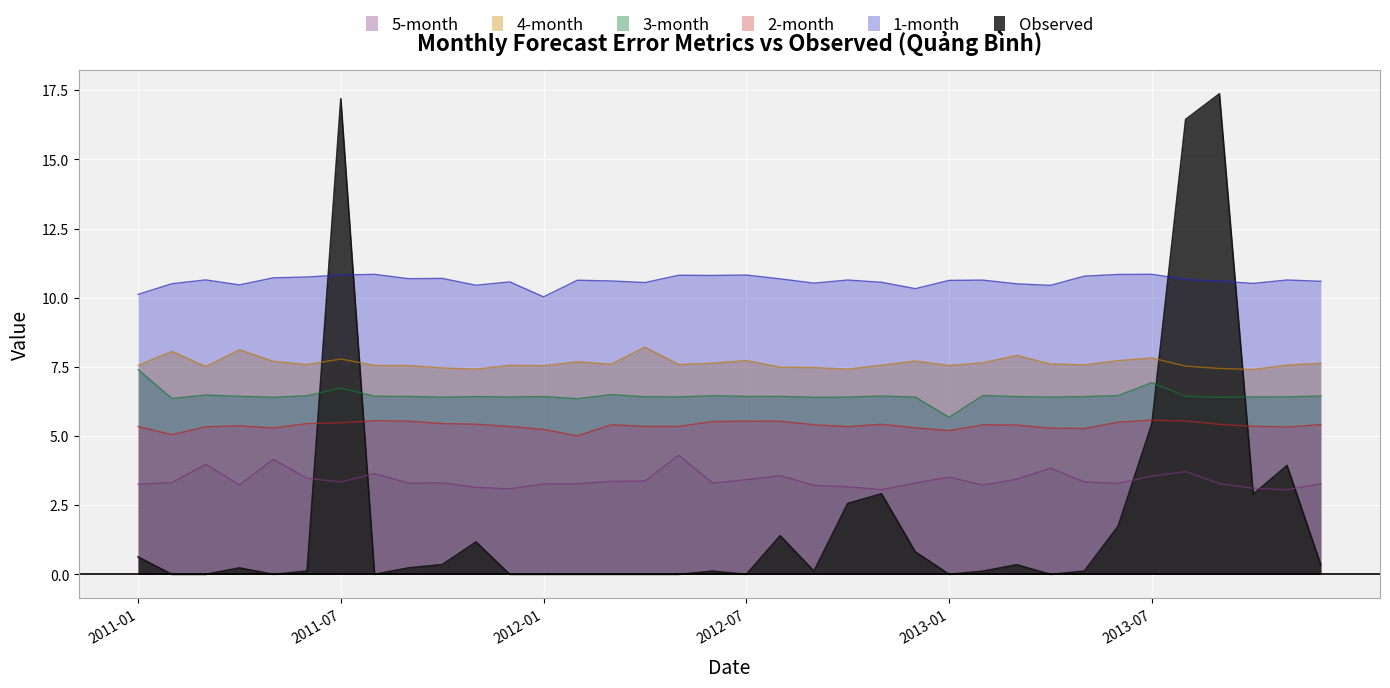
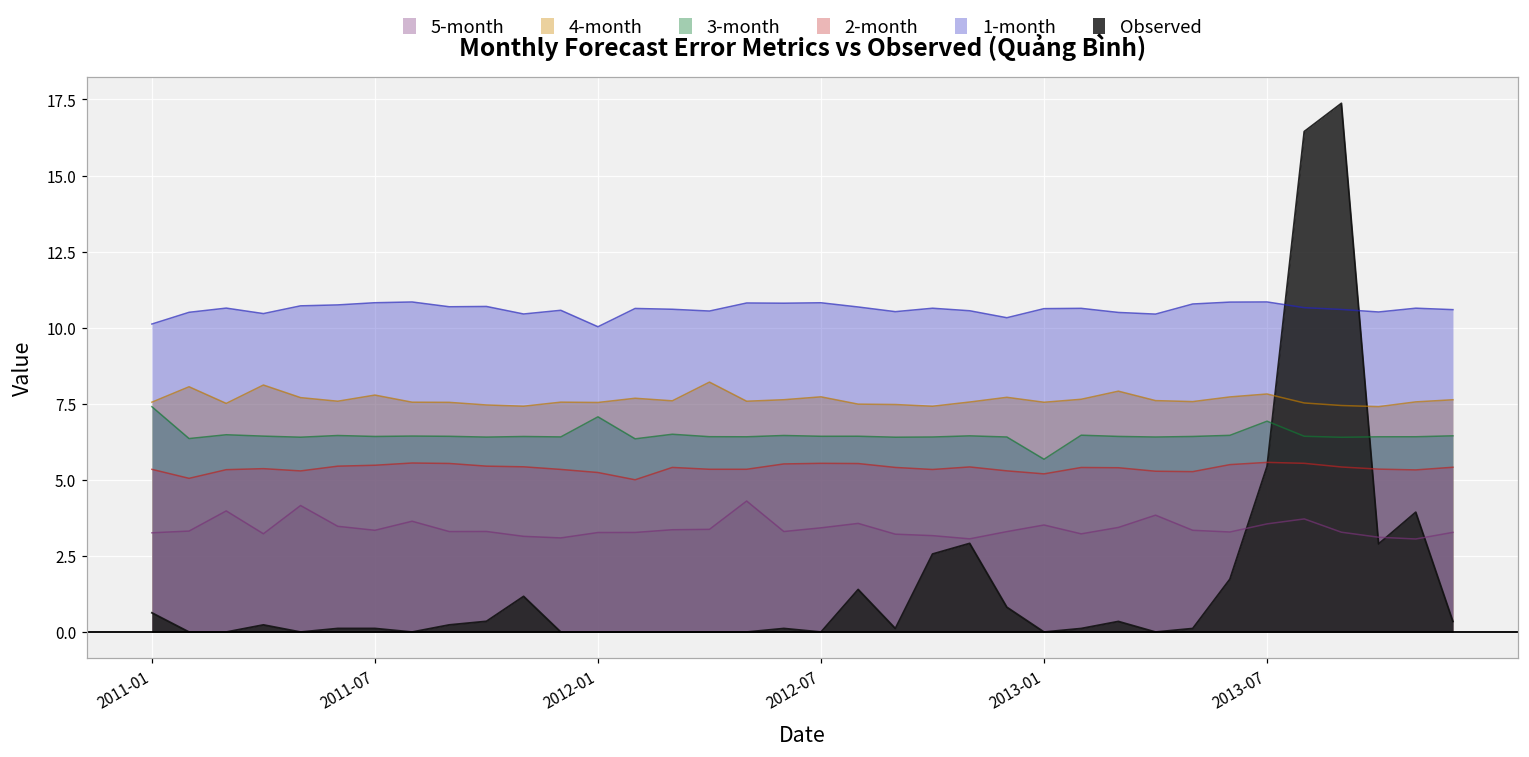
3-month, 2011-07: 6.7 -> 6.4
Observed, 2011-07: 17.2 -> 0.1
3-month, 2012-01: 6.4 -> 7.1
